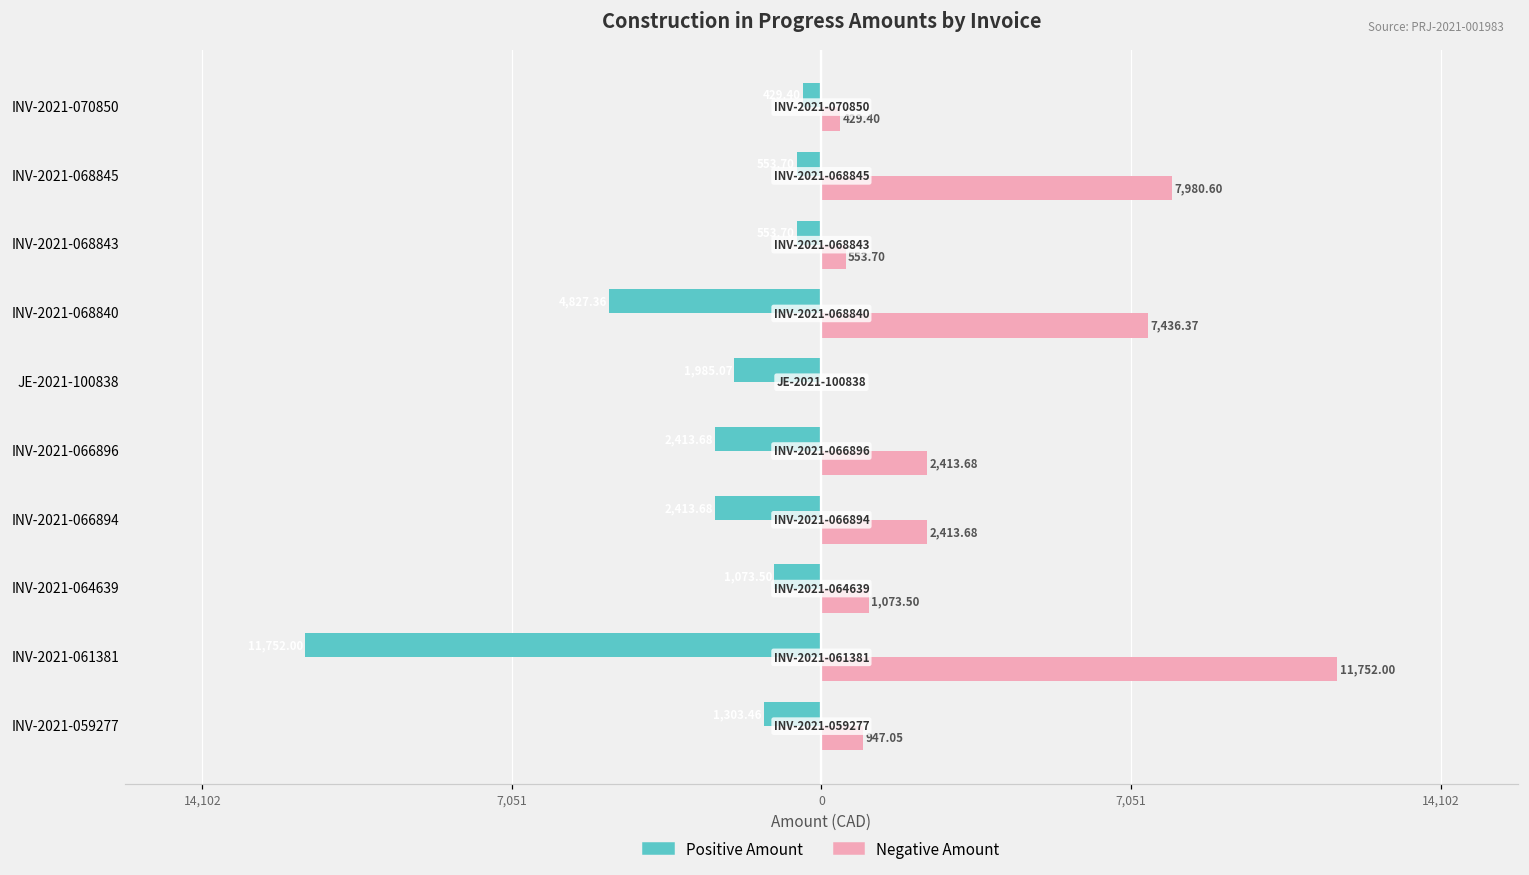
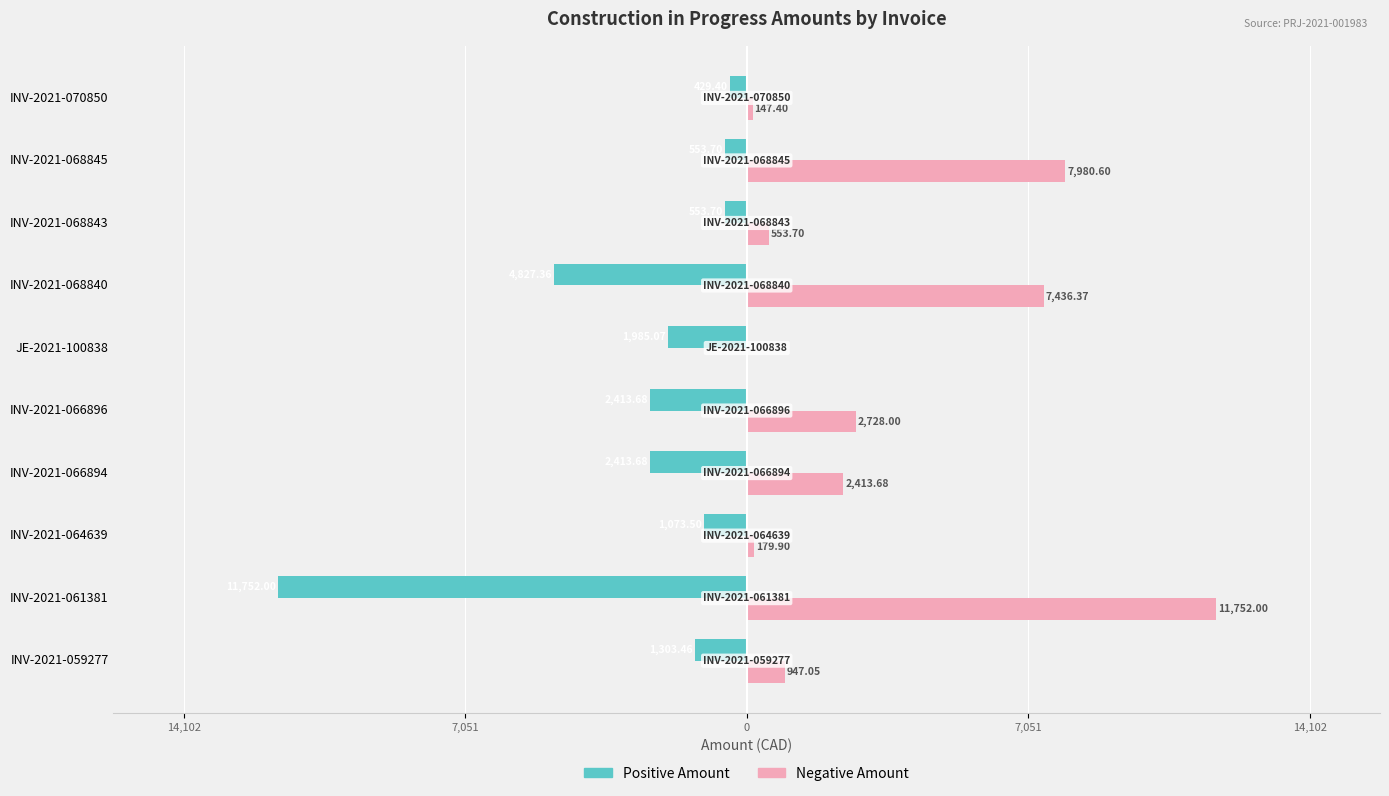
Negative Amount, INV-2021-070850: 429.40 -> 147.40
Negative Amount, INV-2021-066896: 2,413.68 -> 2,728.00
Negative Amount, INV-2021-064639: 1,073.50 -> 179.90
